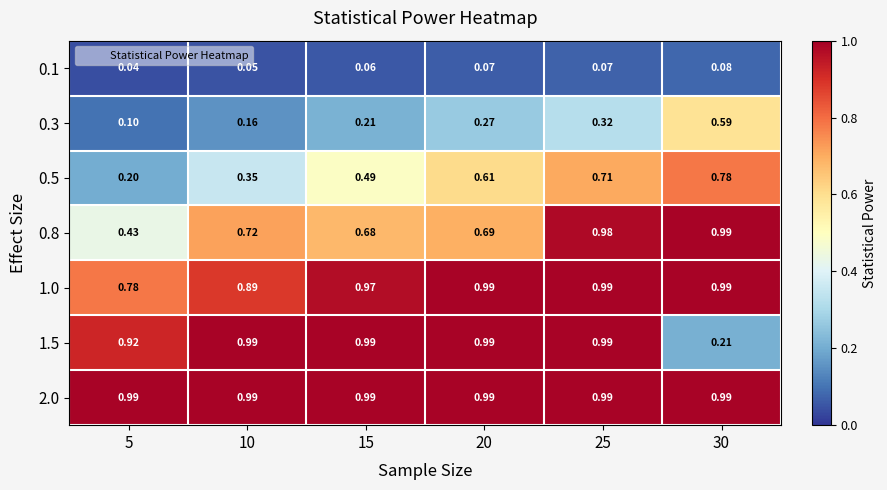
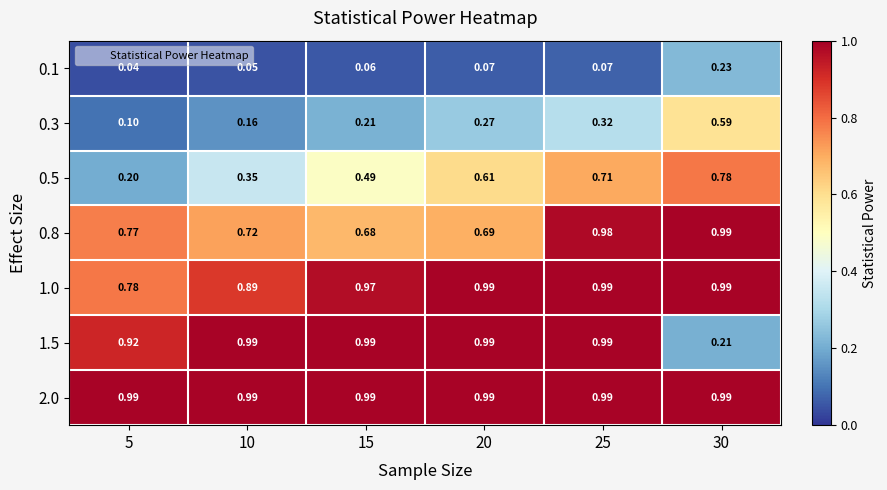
0.1, 30: 0.08 -> 0.23
0.8, 5: 0.43 -> 0.77
